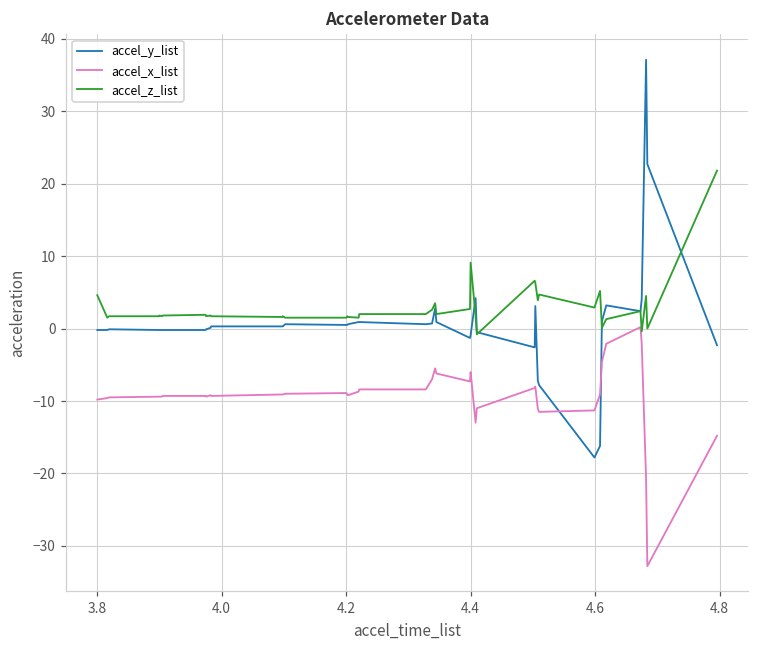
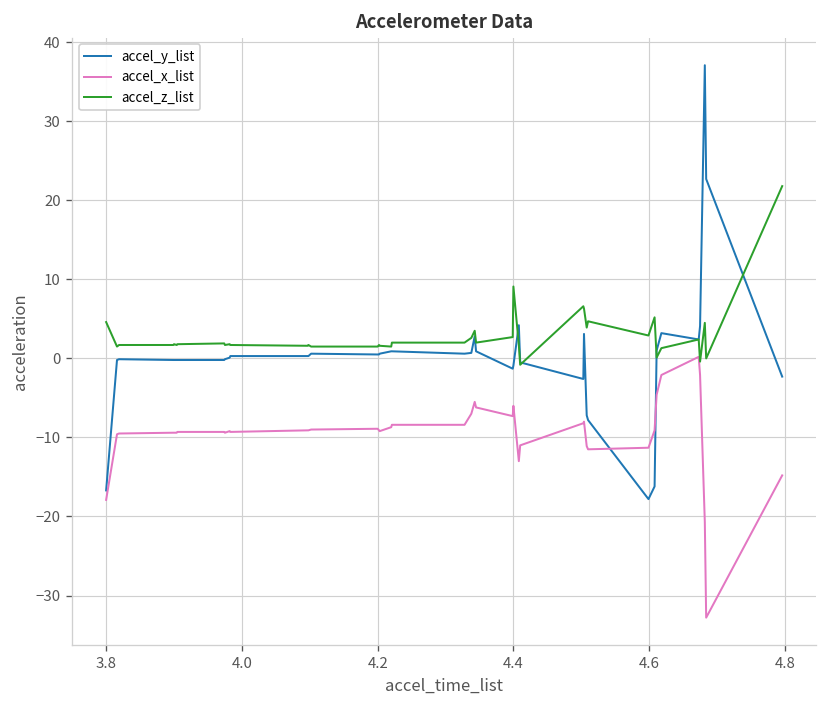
accel_y_list, 3.8: 0 -> -17
accel_x_list, 3.8: -10 -> -18
